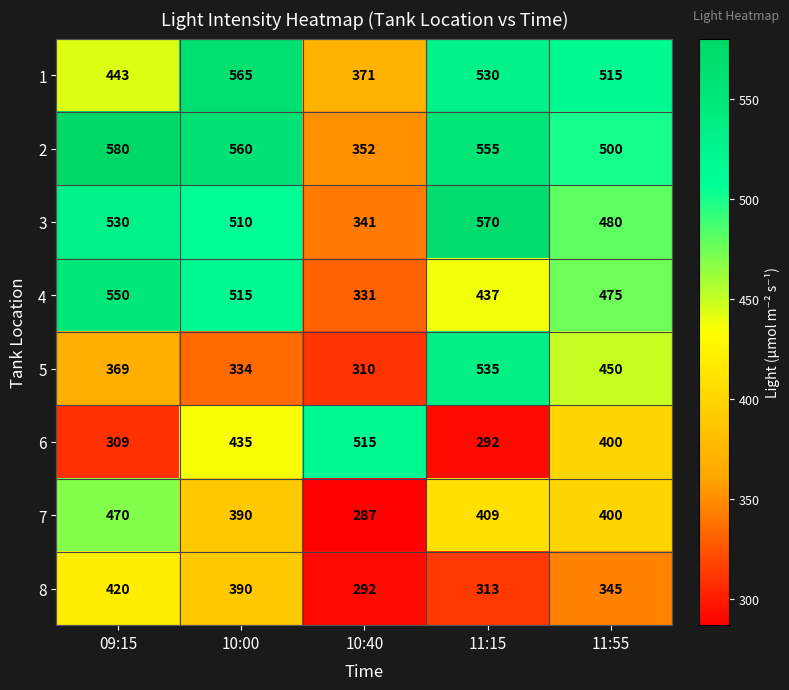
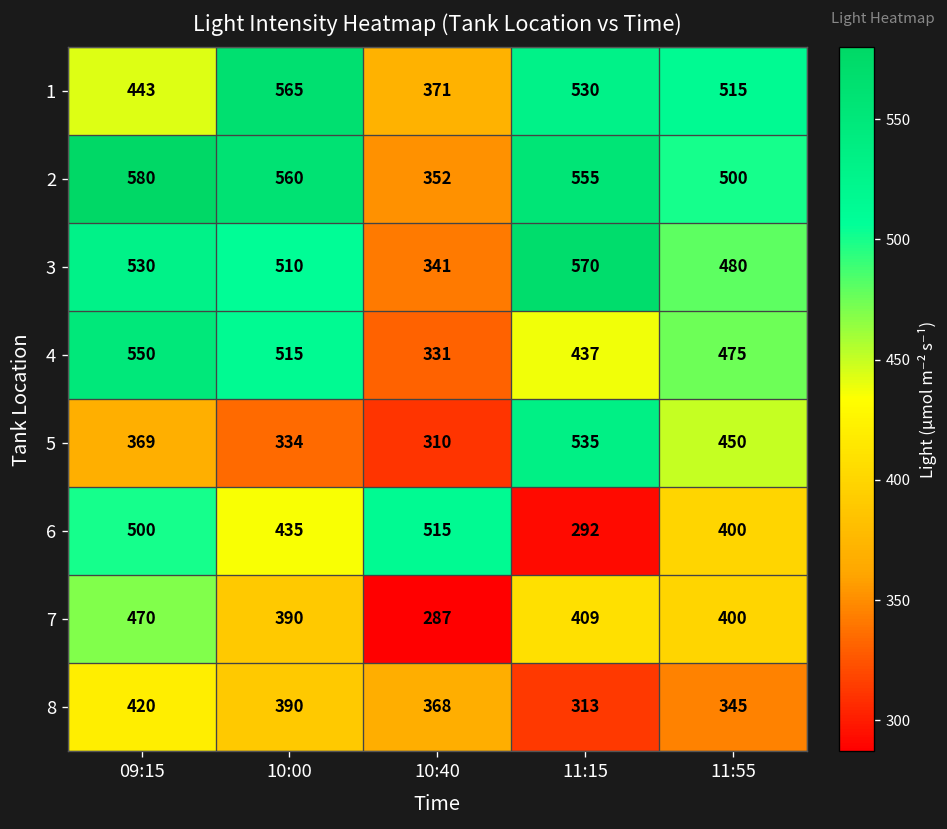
6, 09:15: 309 -> 500
8, 10:40: 292 -> 368
